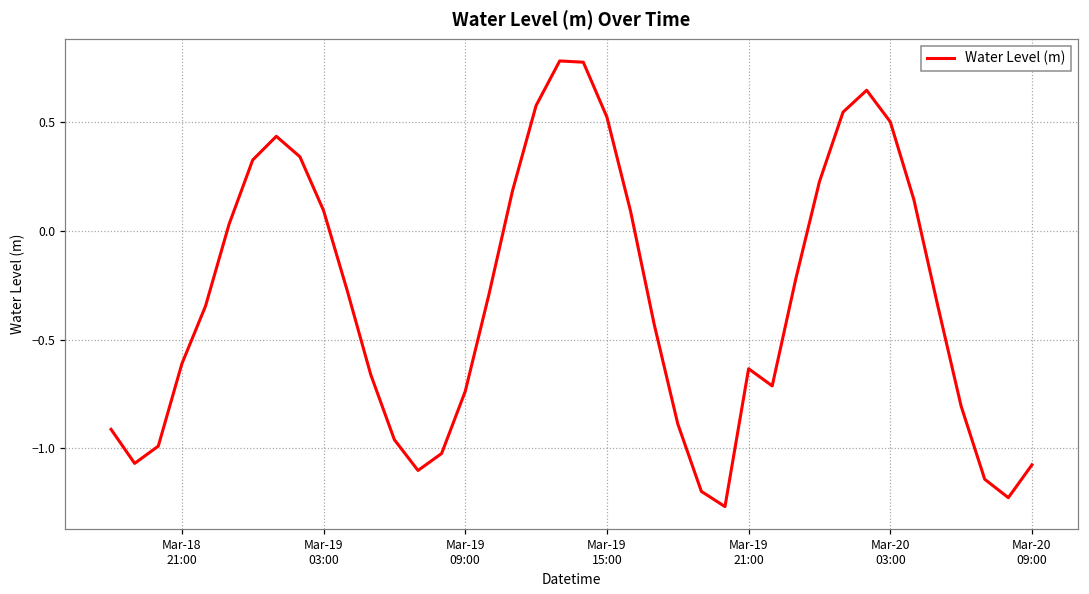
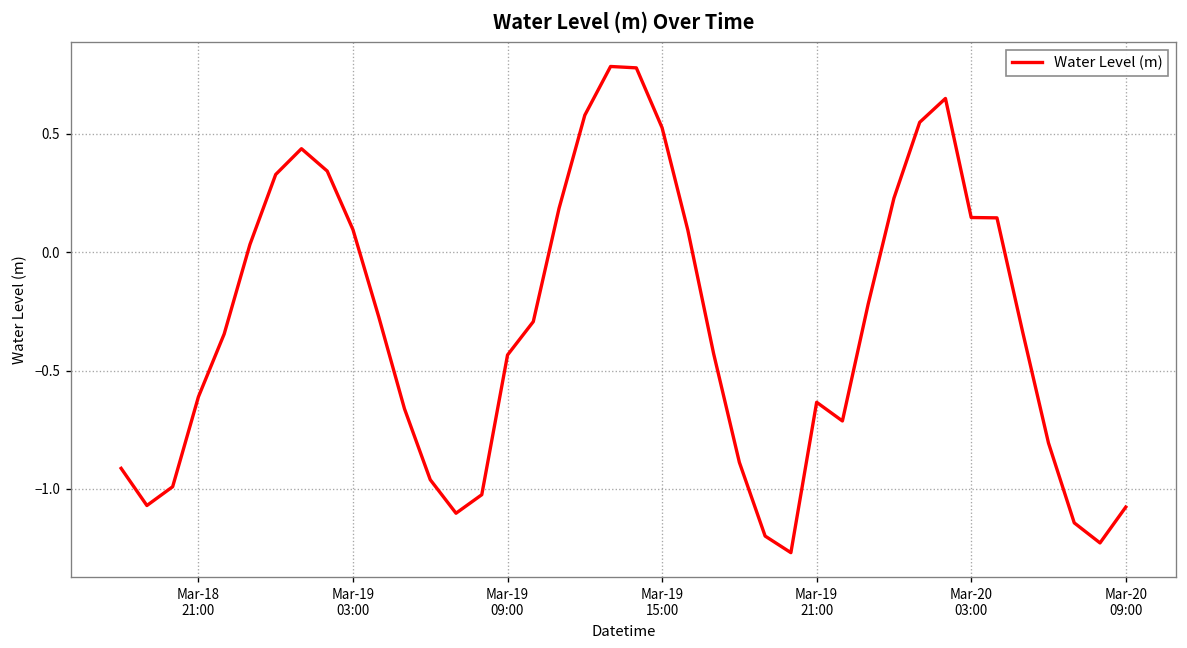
Mar-19 09:00: -0.74 -> -0.43
Mar-20 03:00: 0.50 -> 0.15
